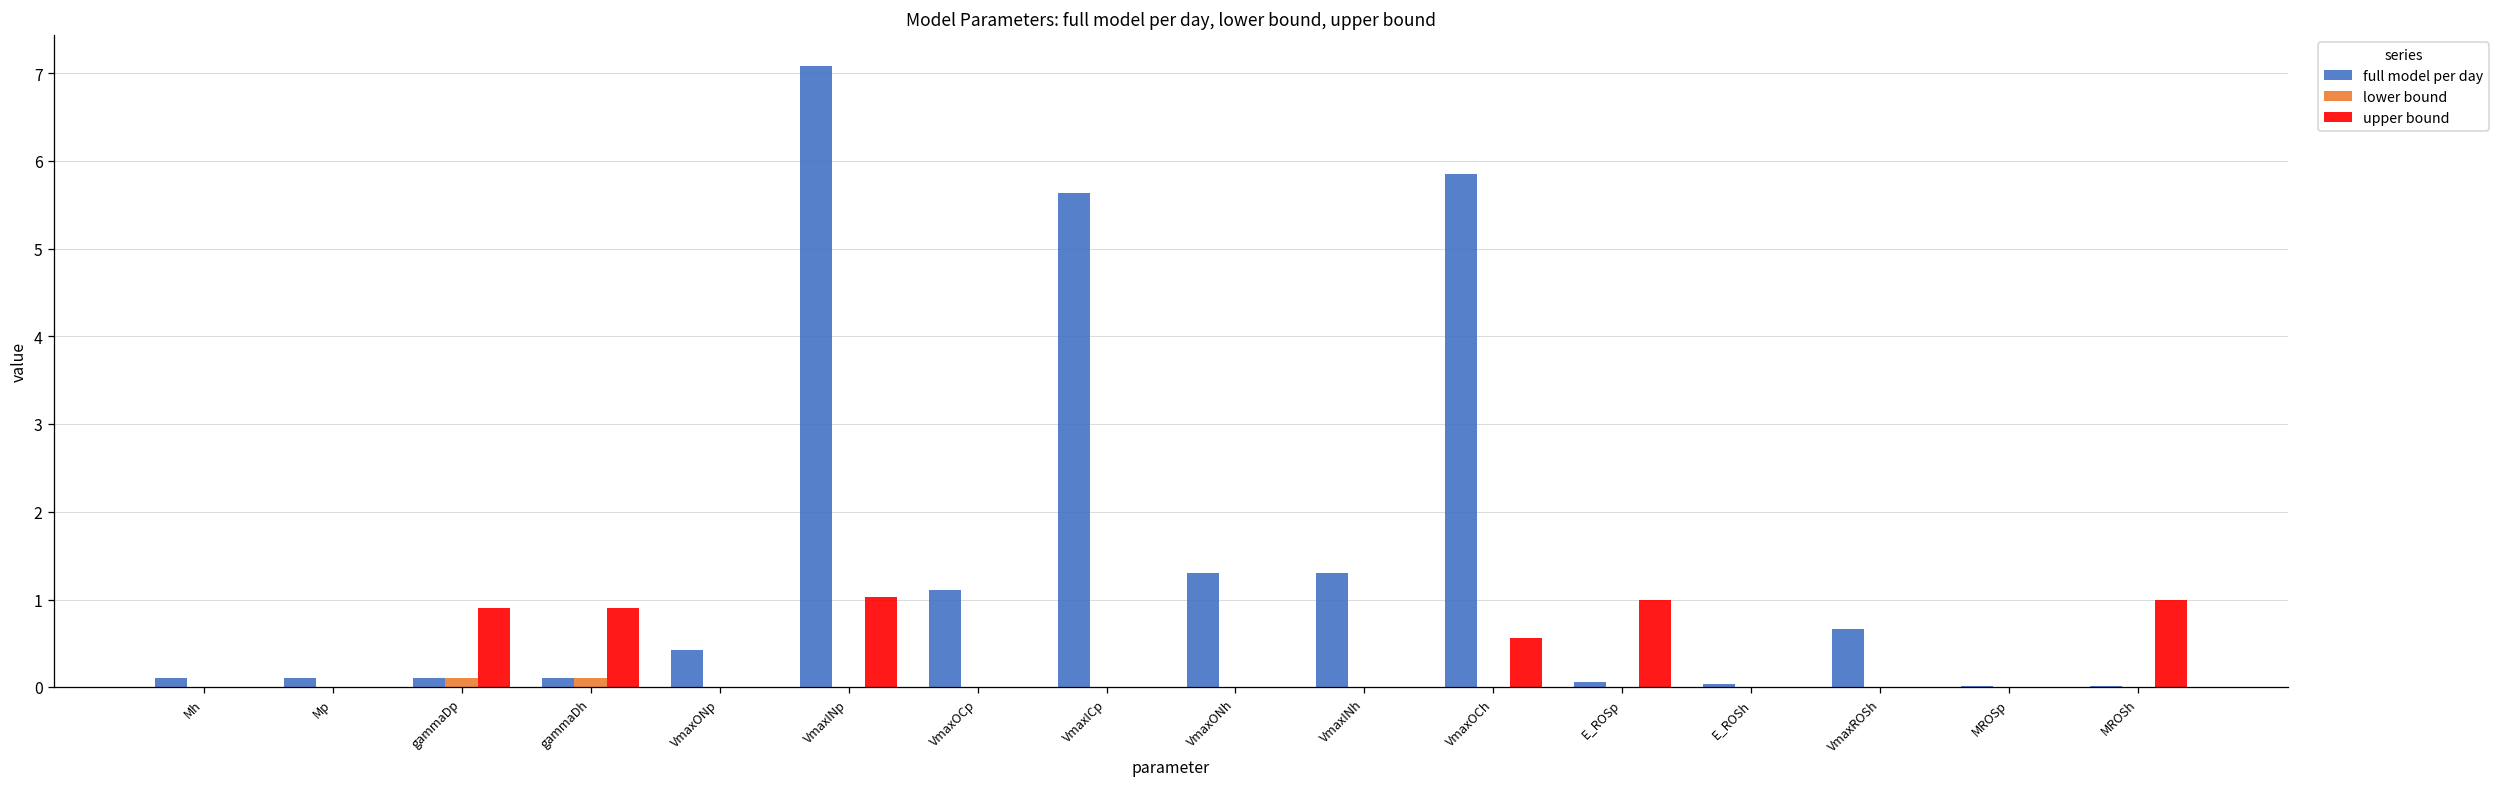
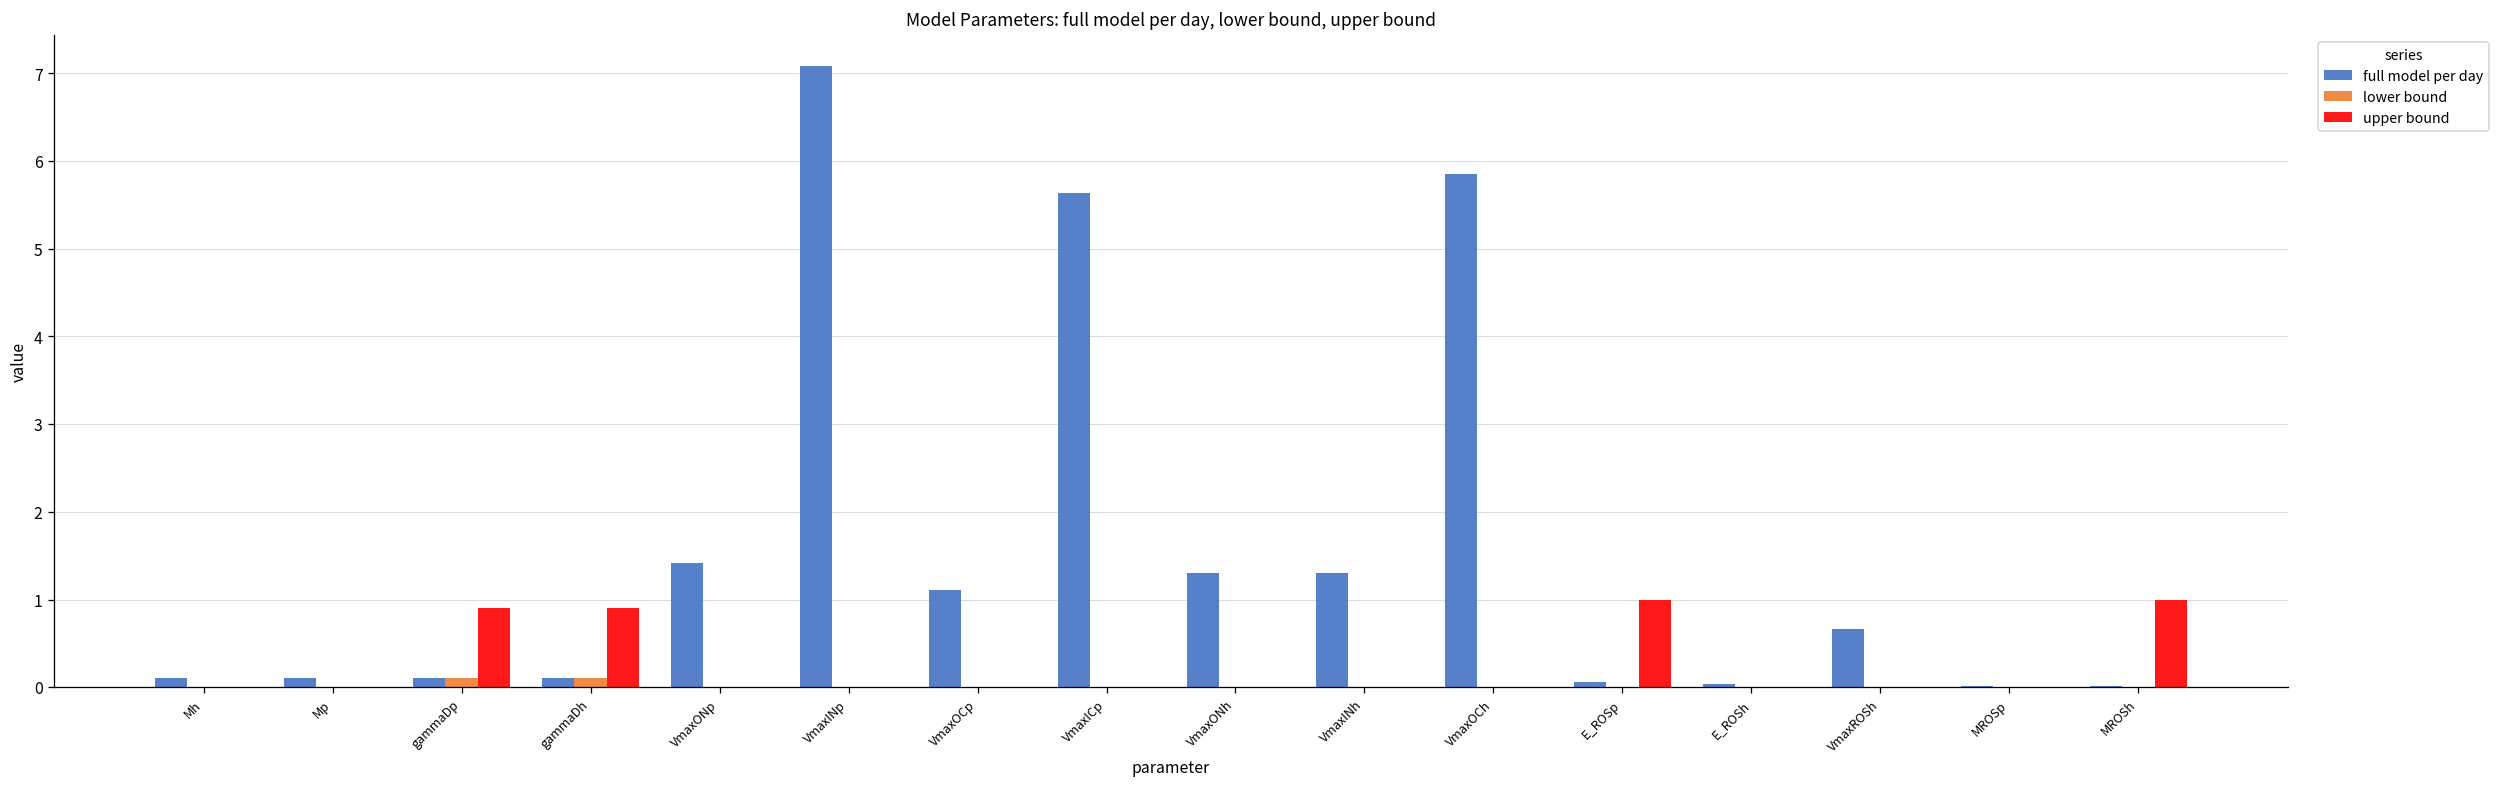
full model per day, VmaxONp: 0.4 -> 1.4
upper bound, VmaxINp: 1.0 -> 0.0
upper bound, VmaxOCh: 0.6 -> 0.0
